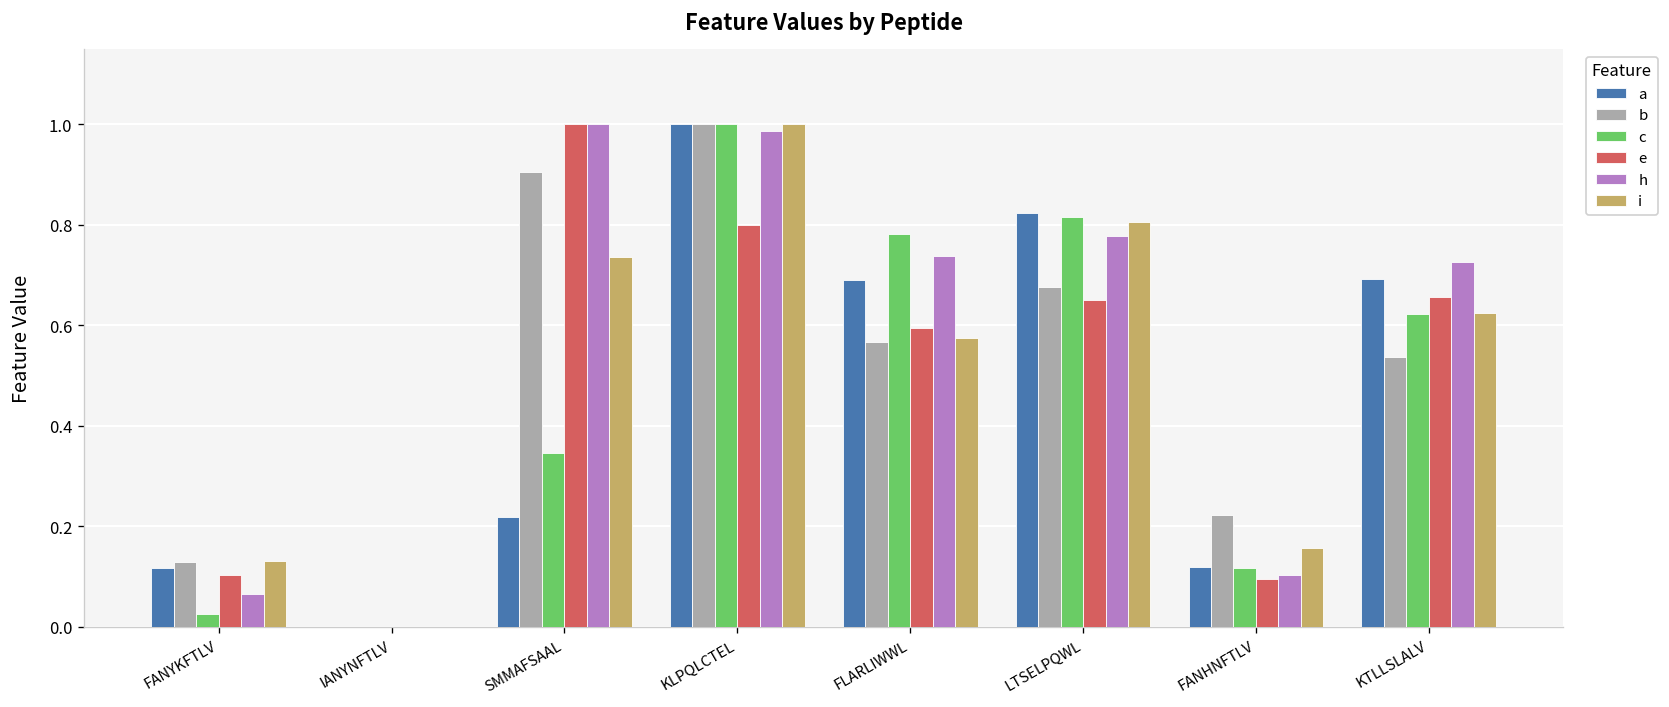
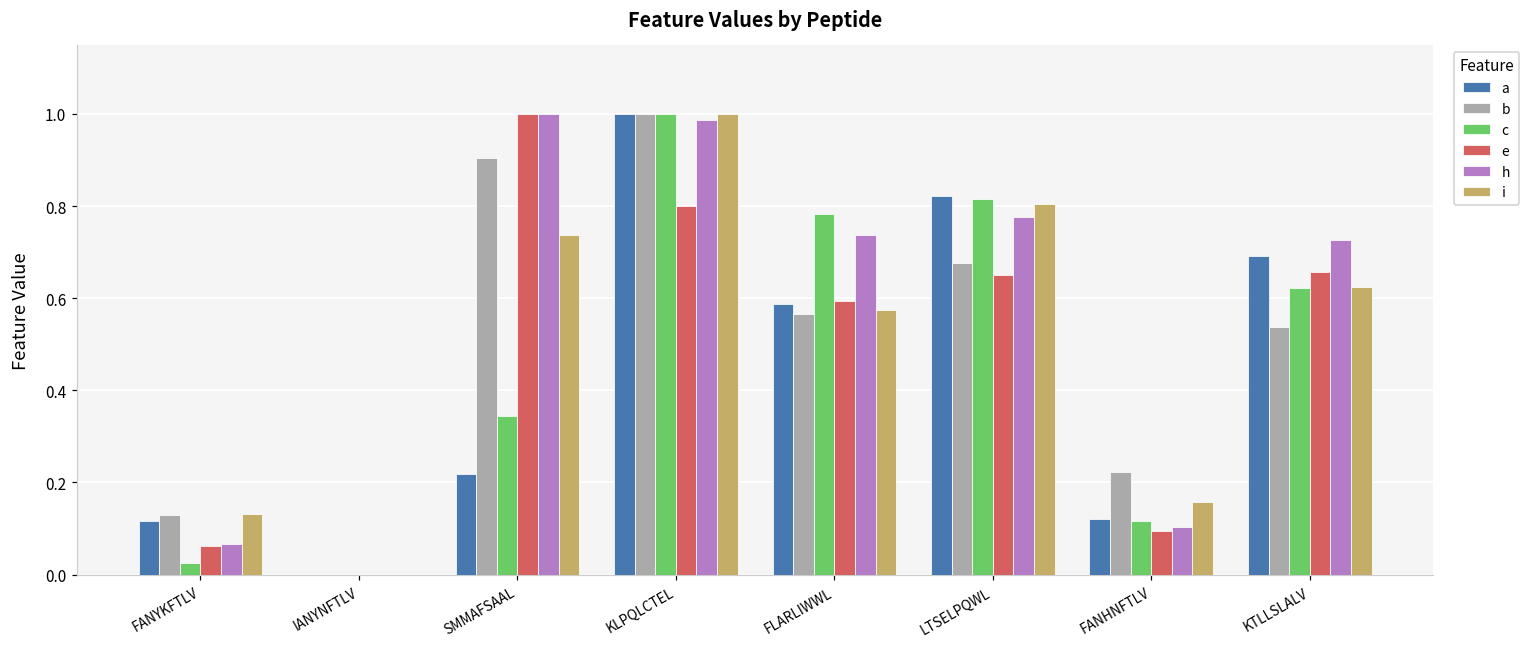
e, FANYKFTLV: 0.10 -> 0.06
a, FLARLIWWL: 0.69 -> 0.59
